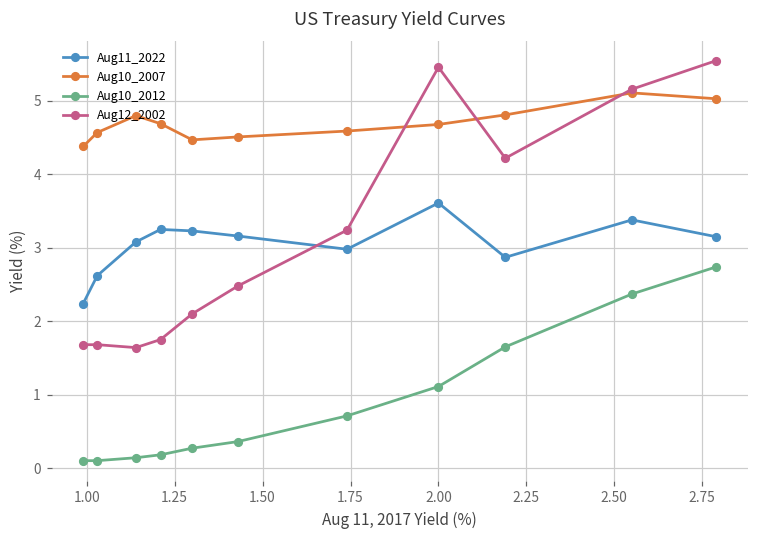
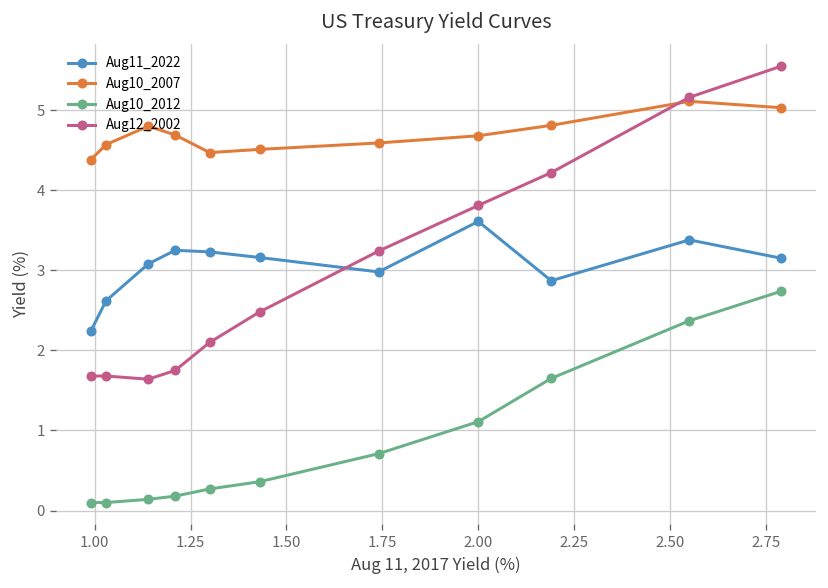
Aug12_2002, 2.00: 5.5 -> 3.8
